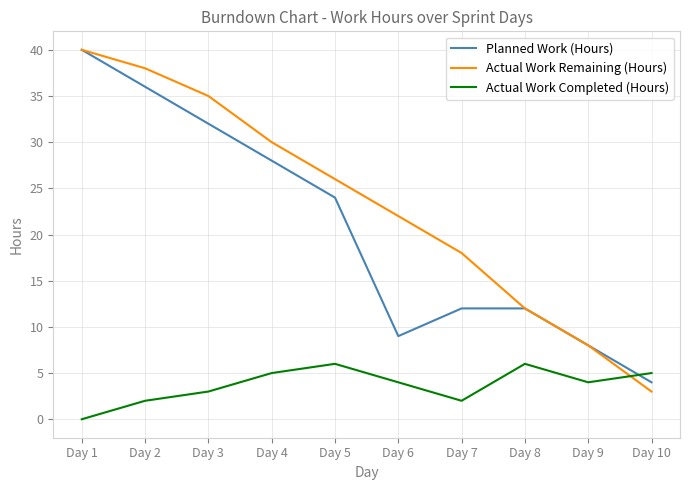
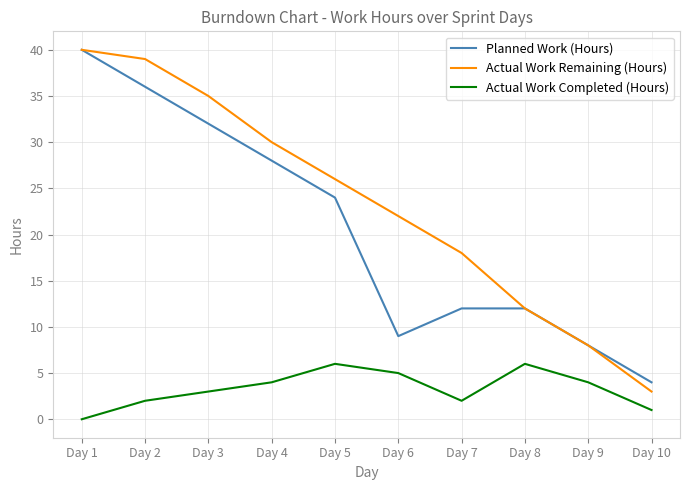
Actual Work Remaining (Hours), Day 2: 38 -> 39
Actual Work Completed (Hours), Day 4: 5 -> 4
Actual Work Completed (Hours), Day 6: 4 -> 5
Actual Work Completed (Hours), Day 10: 5 -> 1
